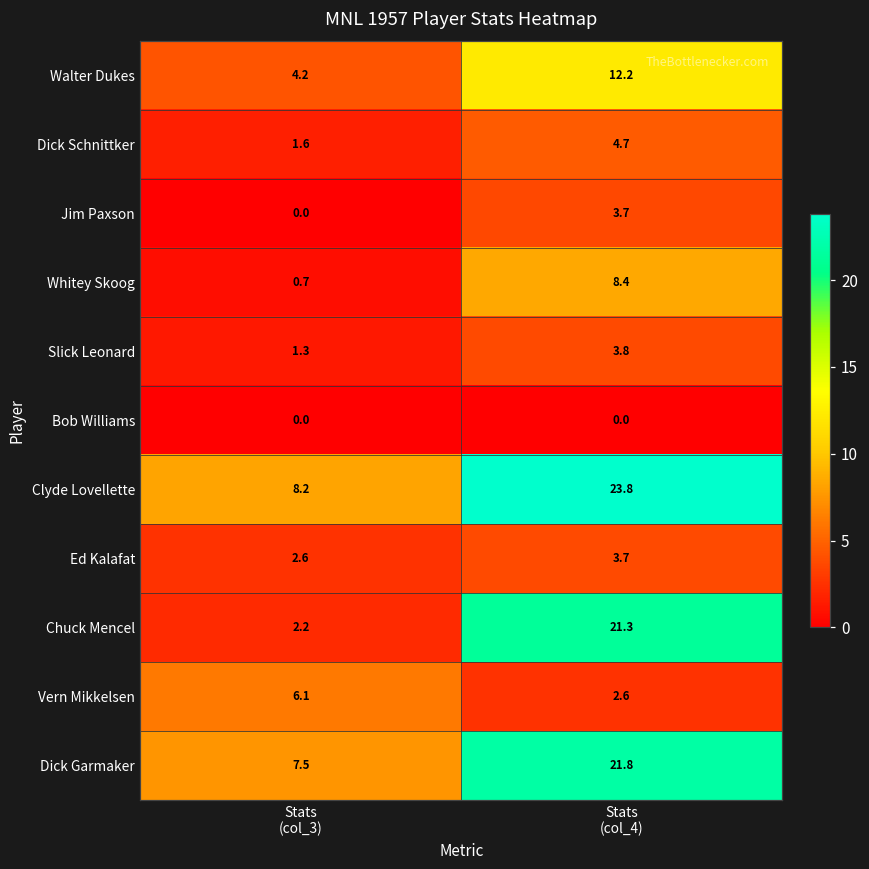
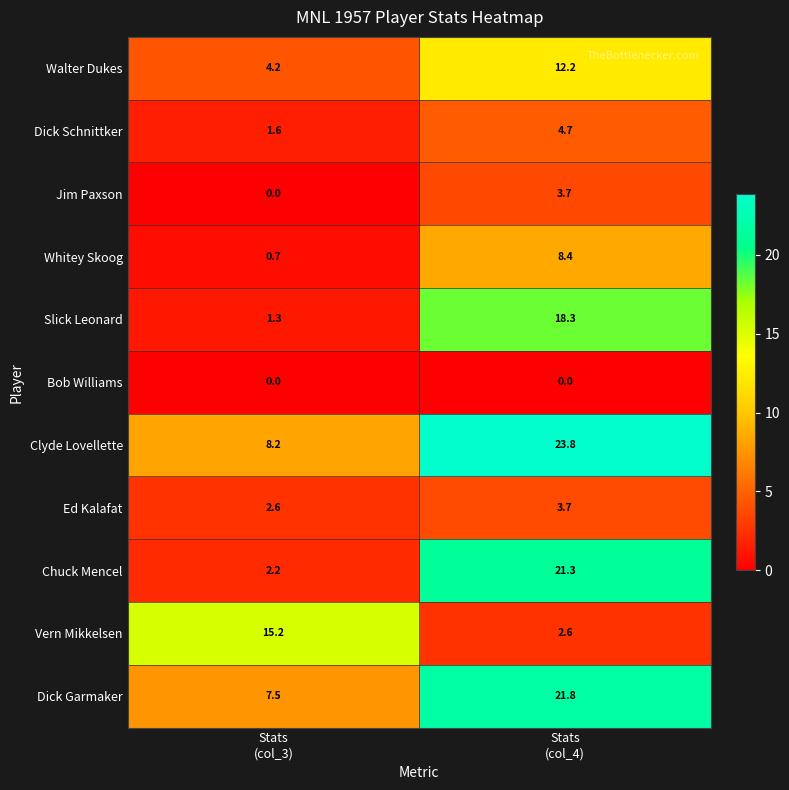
Slick Leonard, Stats (col_4): 3.8 -> 18.3
Vern Mikkelsen, Stats (col_3): 6.1 -> 15.2
